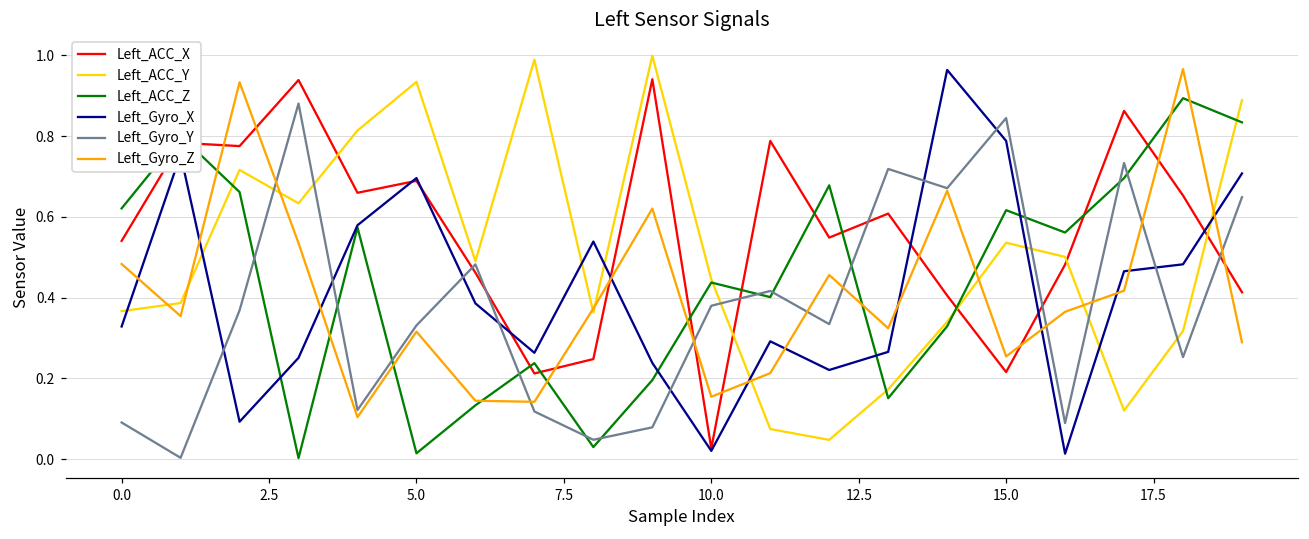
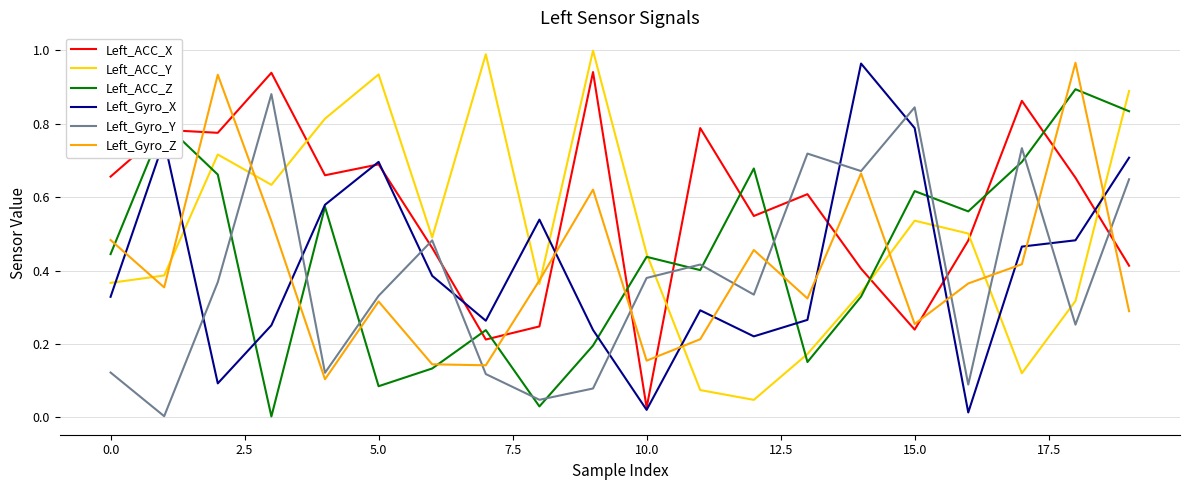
Left_ACC_X, 0.0: 0.54 -> 0.66
Left_ACC_Z, 0.0: 0.62 -> 0.44
Left_Gyro_Y, 0.0: 0.09 -> 0.12
Left_ACC_Z, 5.0: 0.01 -> 0.08
Left_ACC_X, 15.0: 0.22 -> 0.24
